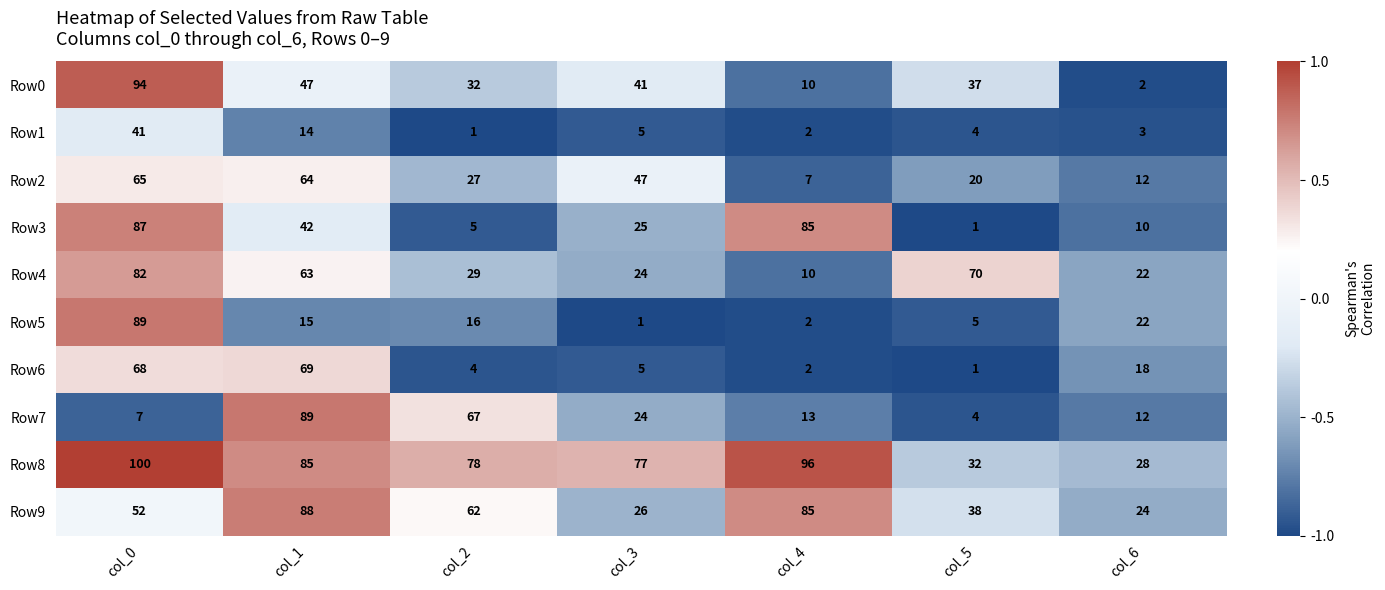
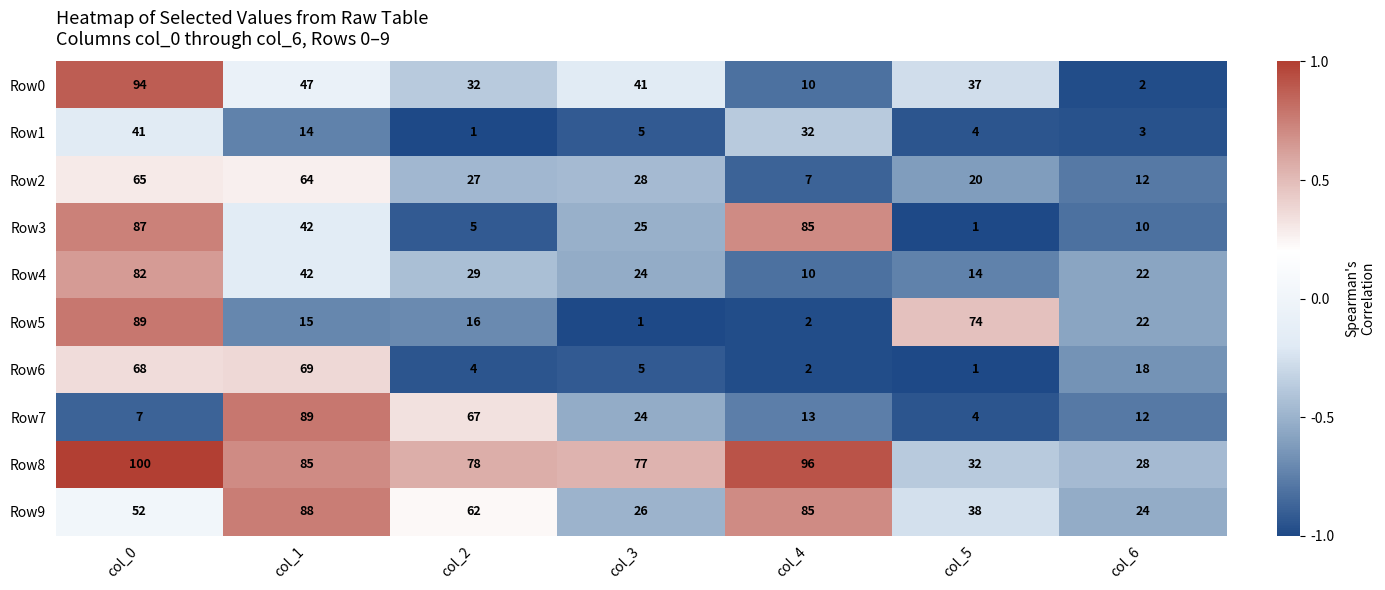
Row1, col_4: 2 -> 32
Row2, col_3: 47 -> 28
Row4, col_1: 63 -> 42
Row4, col_5: 70 -> 14
Row5, col_5: 5 -> 74
